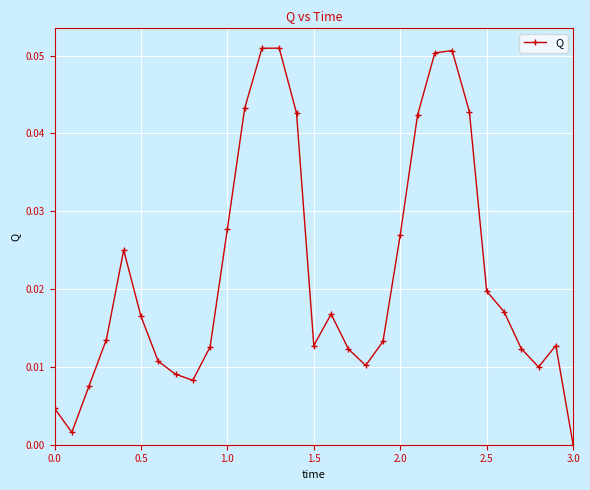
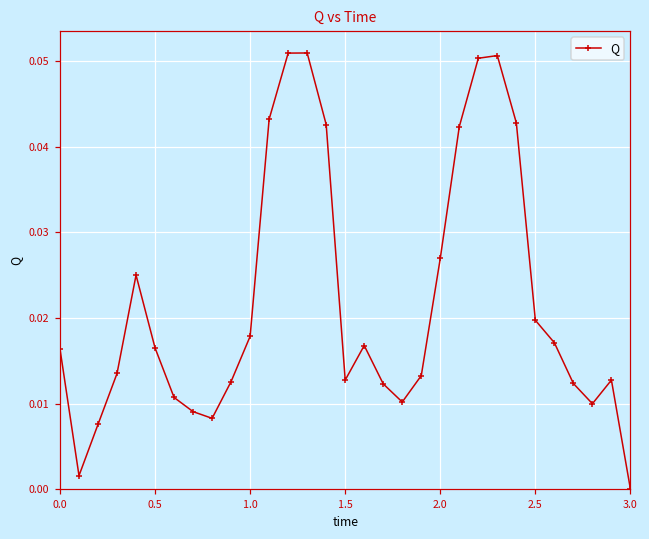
0.0: 0.005 -> 0.016
1.0: 0.028 -> 0.018
